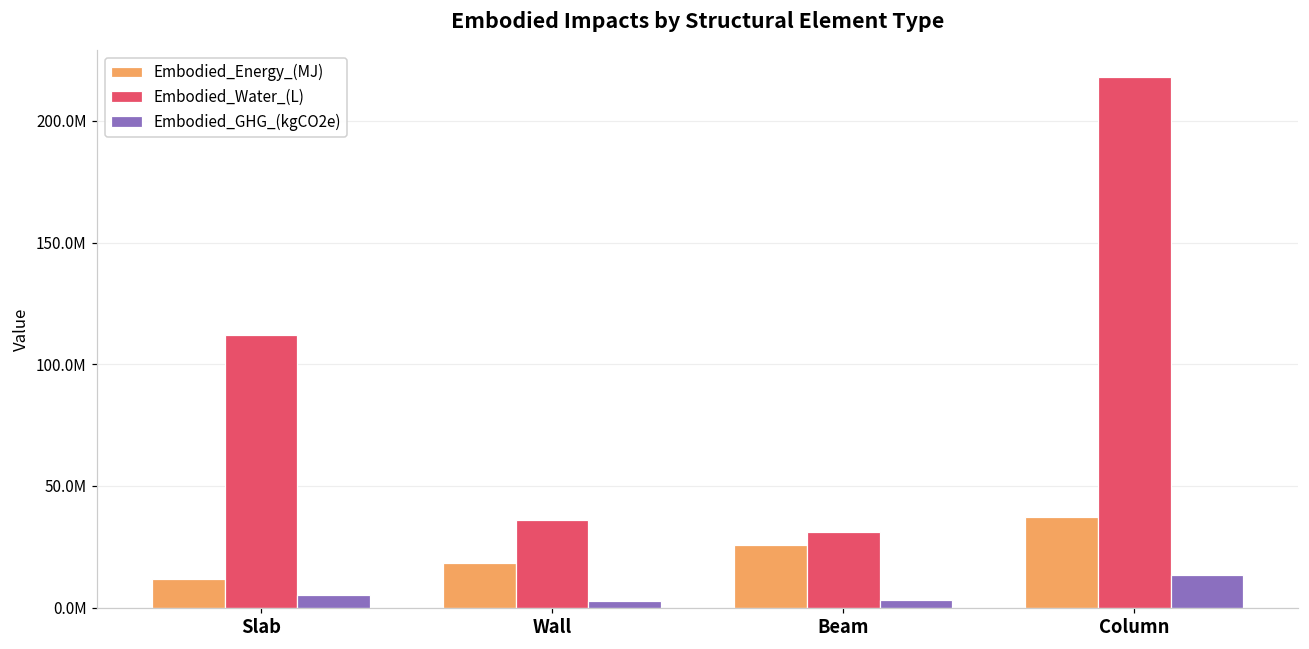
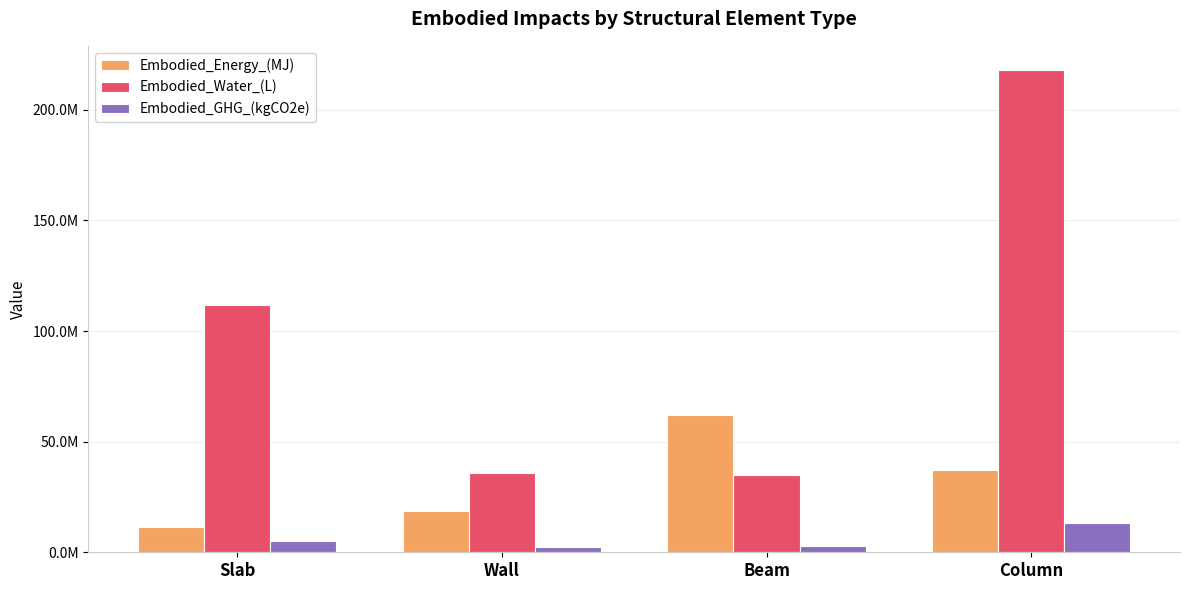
Embodied_Energy_(MJ), Beam: 26000000 -> 62000000
Embodied_Water_(L), Beam: 31000000 -> 35000000
